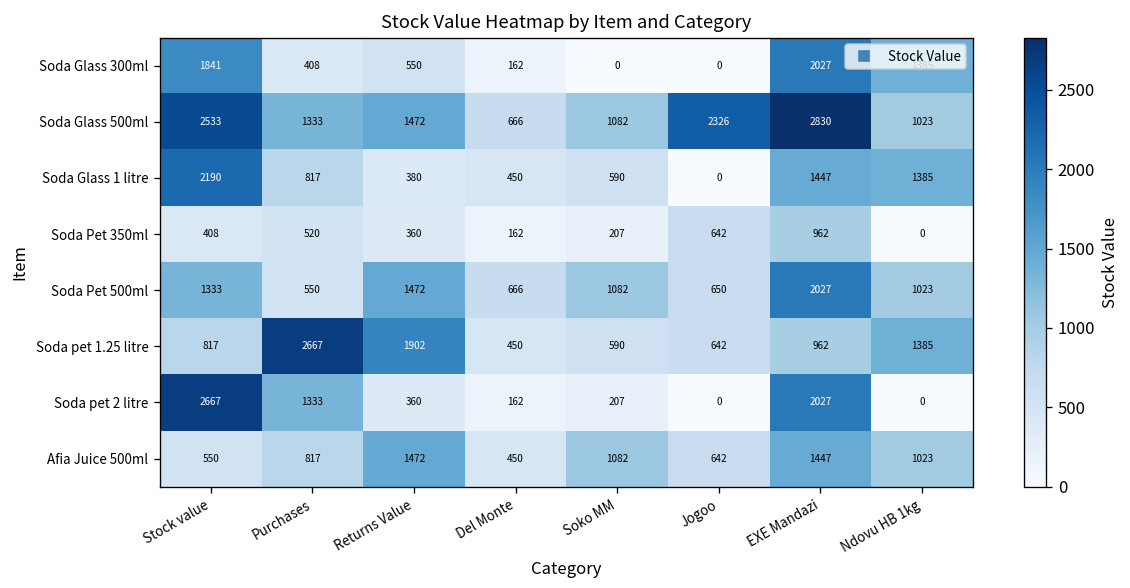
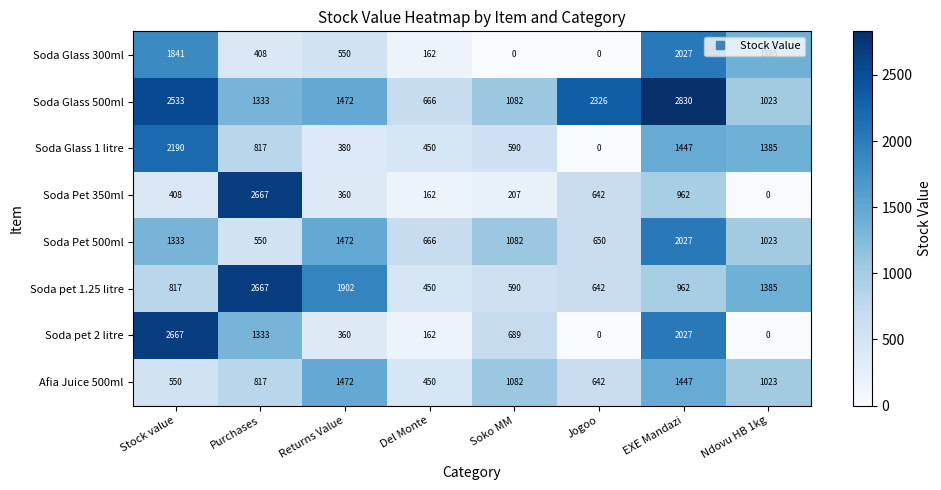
Soda Pet 350ml, Purchases: 520 -> 2667
Soda pet 2 litre, Soko MM: 207 -> 689
